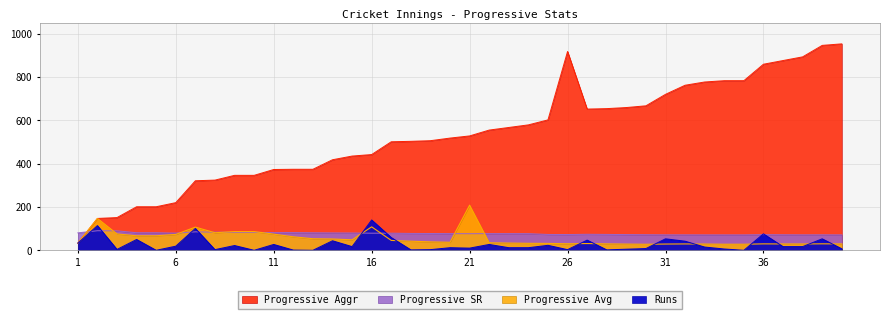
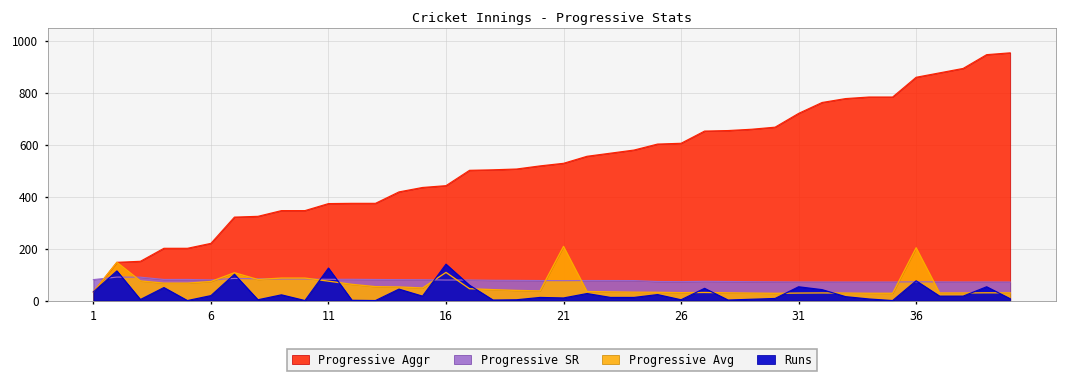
Runs, 11: 30 -> 130
Progressive Aggr, 26: 920 -> 610
Progressive Avg, 36: 30 -> 200
